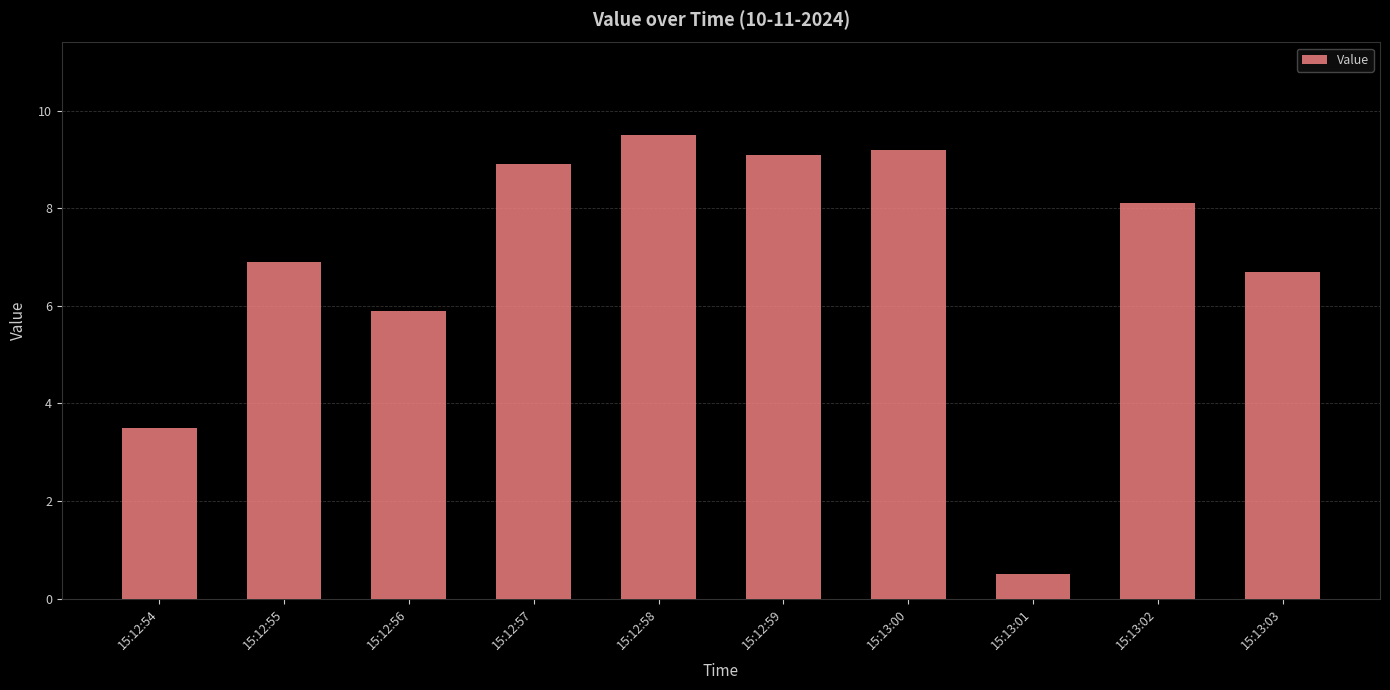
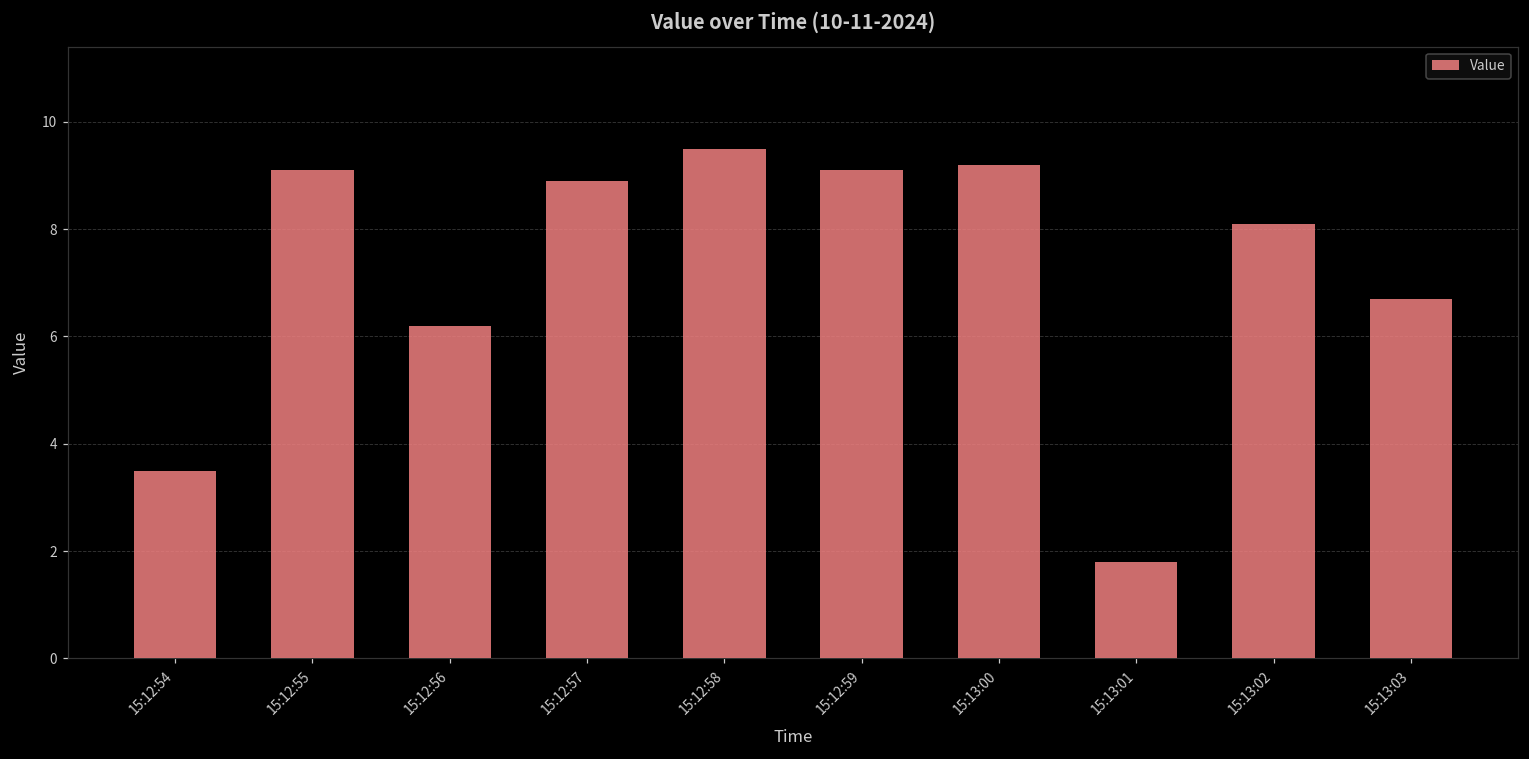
15:12:55: 6.9 -> 9.1
15:12:56: 5.9 -> 6.2
15:13:01: 0.5 -> 1.8
